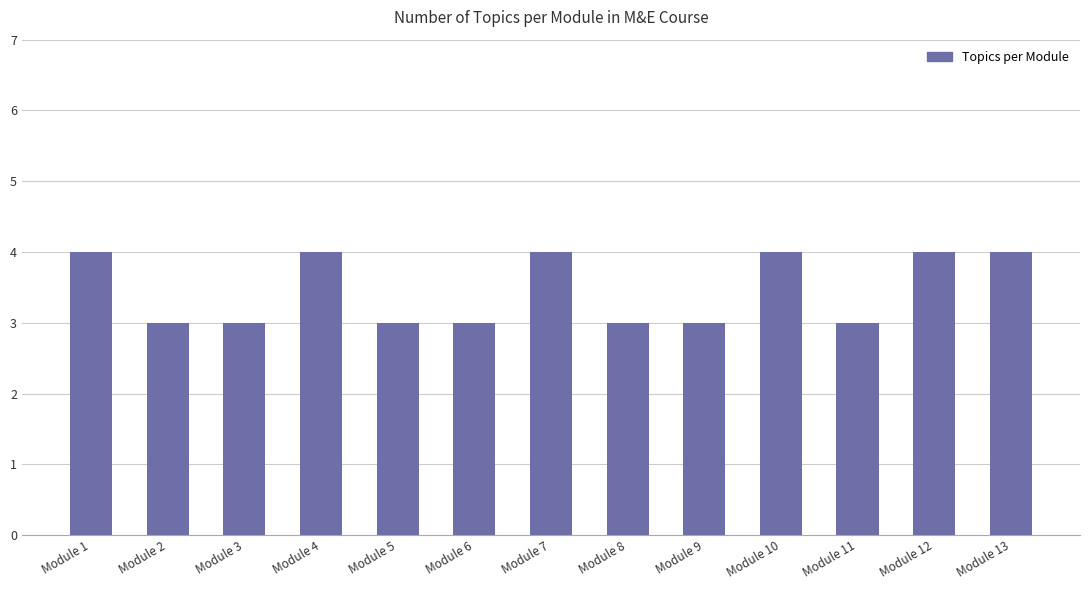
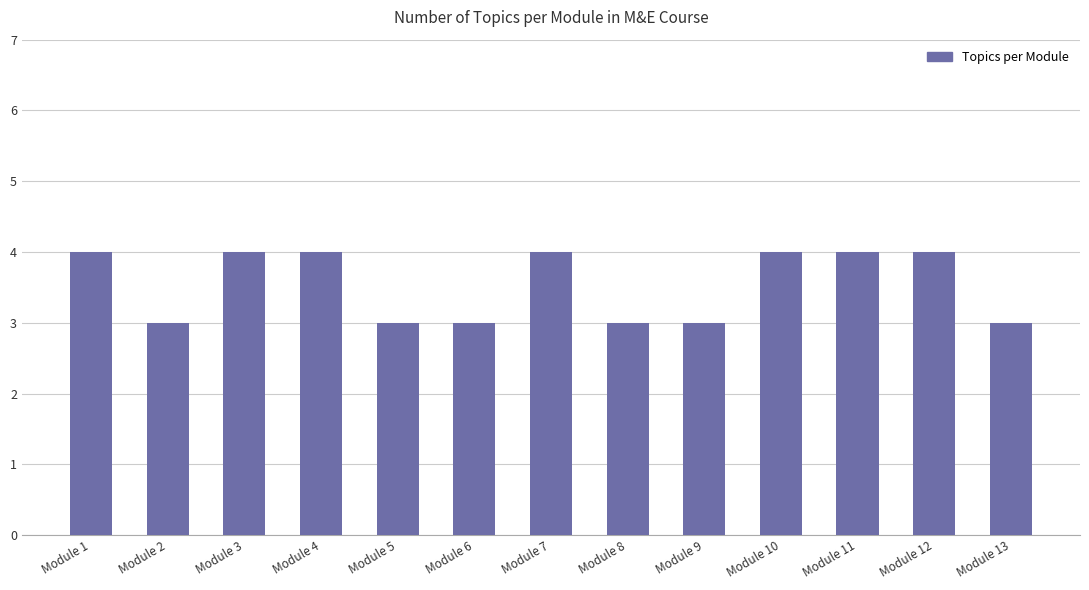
Module 3: 3 -> 4
Module 11: 3 -> 4
Module 13: 4 -> 3
